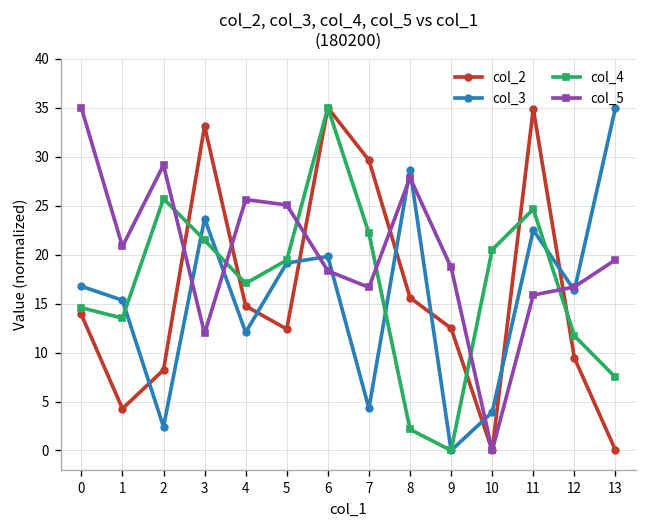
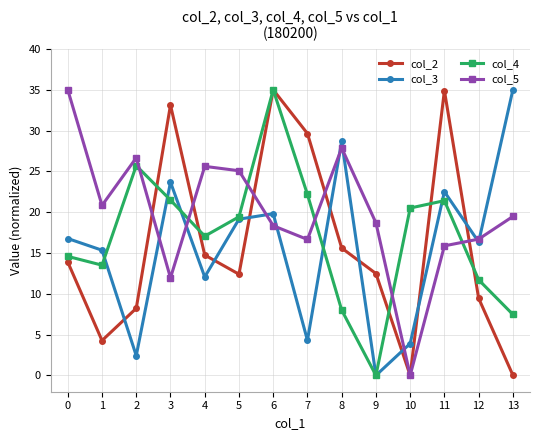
col_5, 2: 29 -> 27
col_4, 8: 2 -> 8
col_4, 11: 25 -> 21
